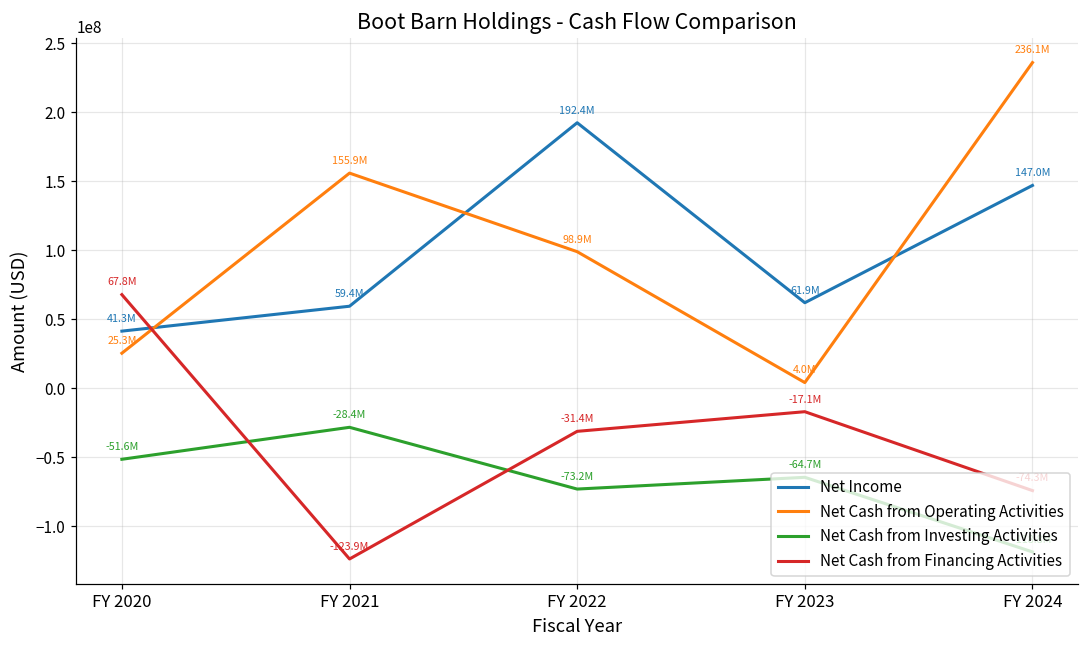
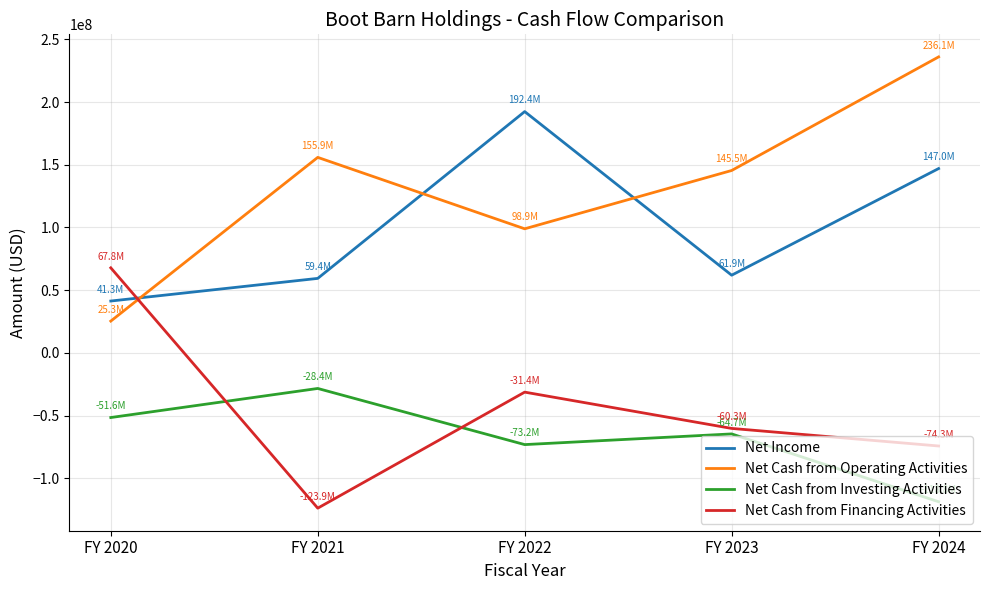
Net Cash from Operating Activities, FY 2023: 4.0M -> 145.5M
Net Cash from Financing Activities, FY 2023: -17.1M -> -60.3M
